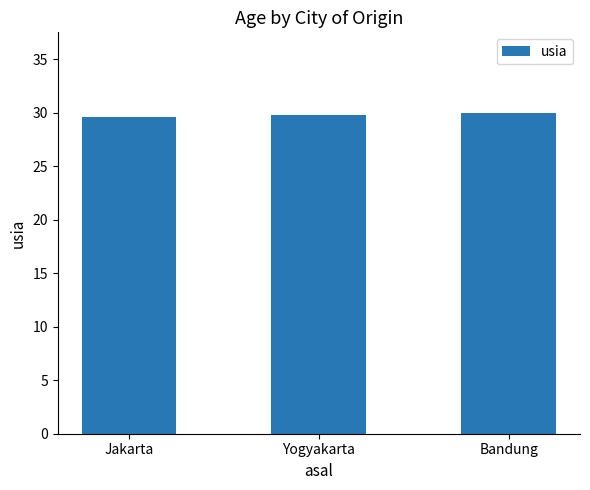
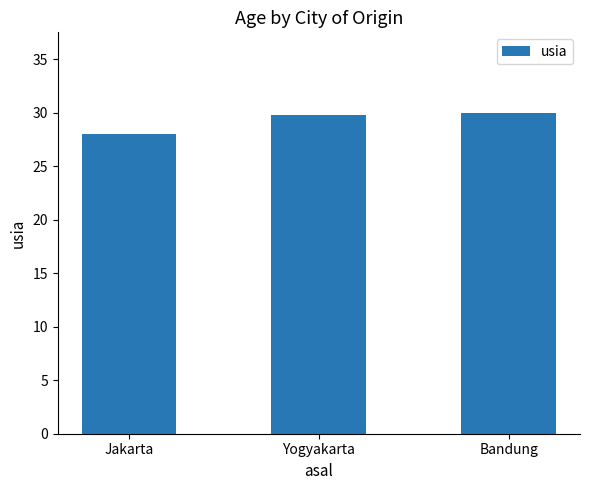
Jakarta: 29.6 -> 28.0
